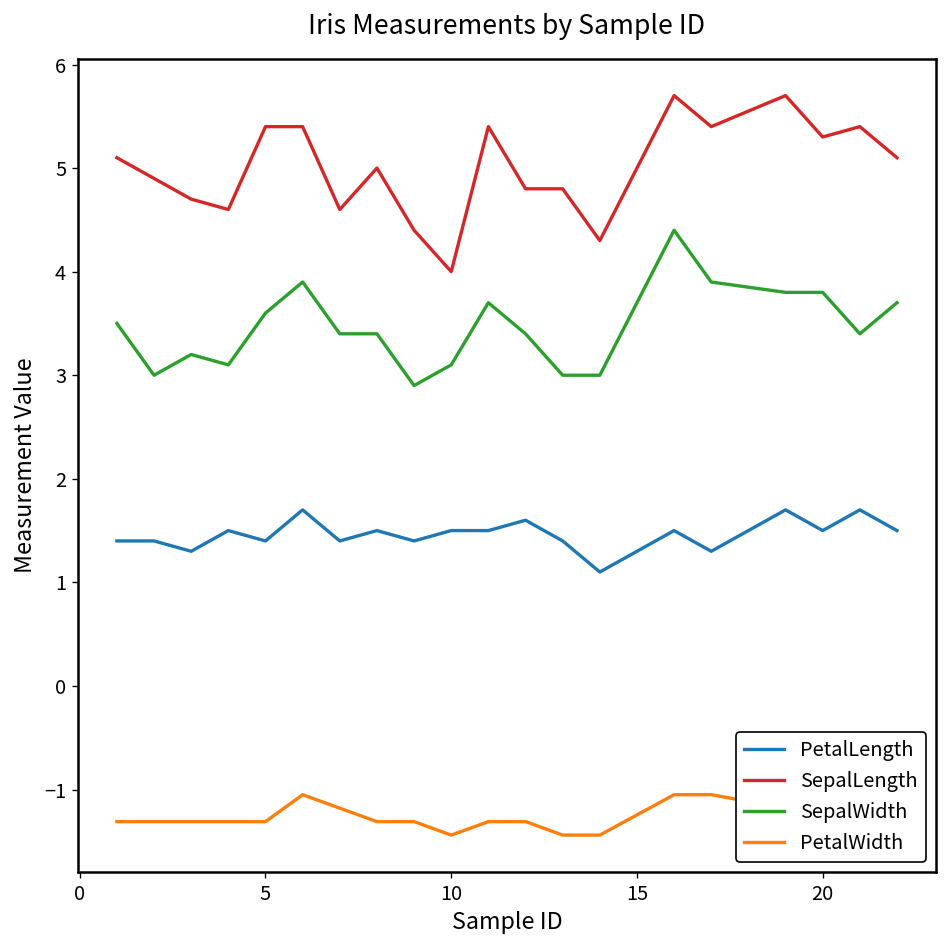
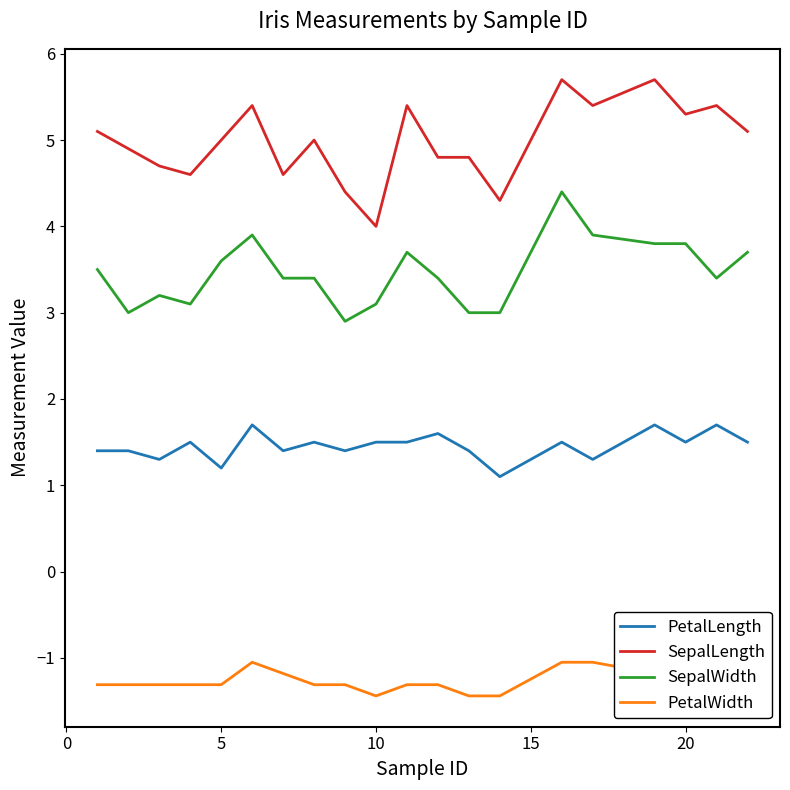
PetalLength, 5: 1.4 -> 1.2
SepalLength, 5: 5.4 -> 5.0
